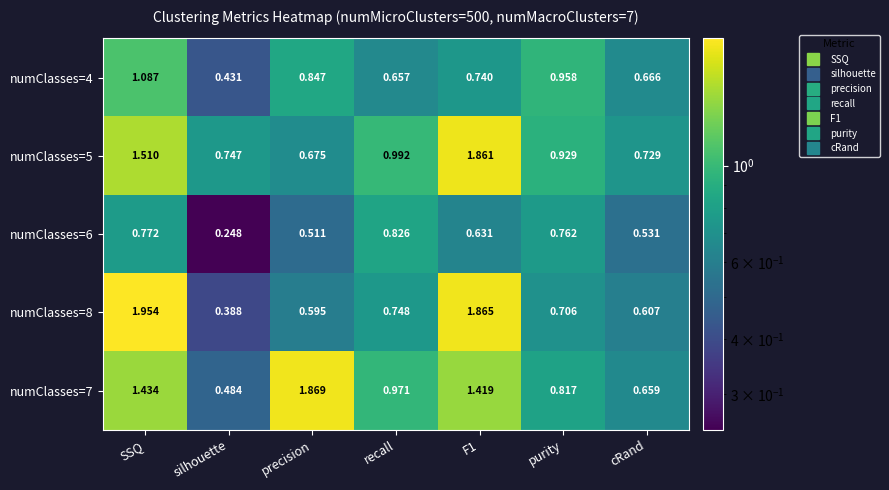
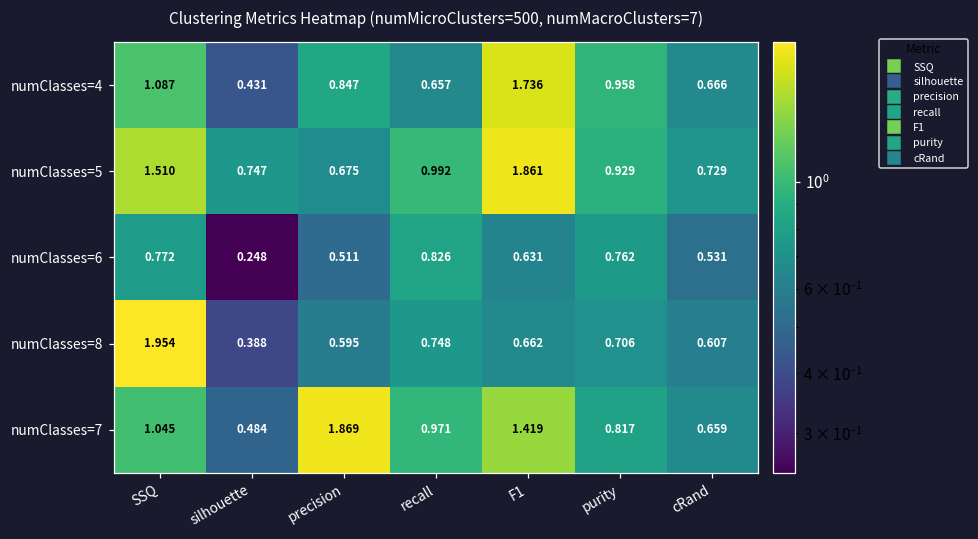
numClasses=4, F1: 0.740 -> 1.736
numClasses=8, F1: 1.865 -> 0.662
numClasses=7, SSQ: 1.434 -> 1.045
